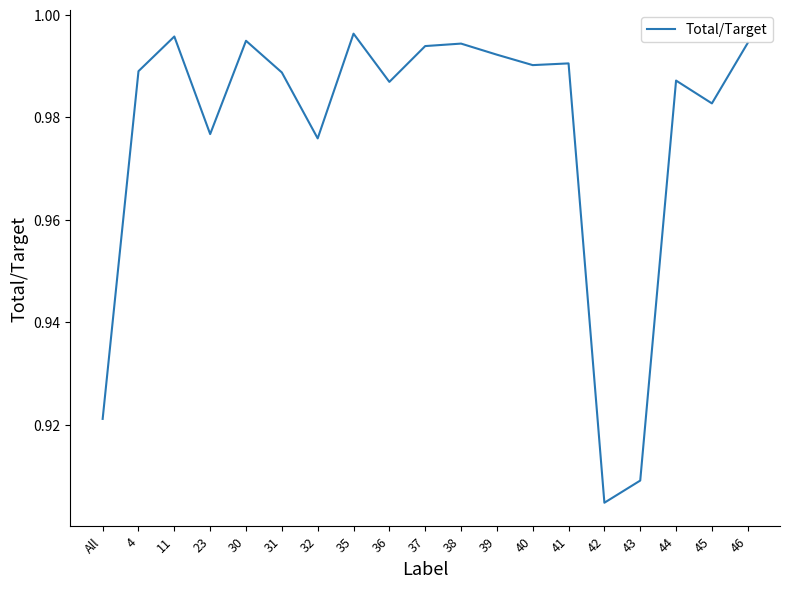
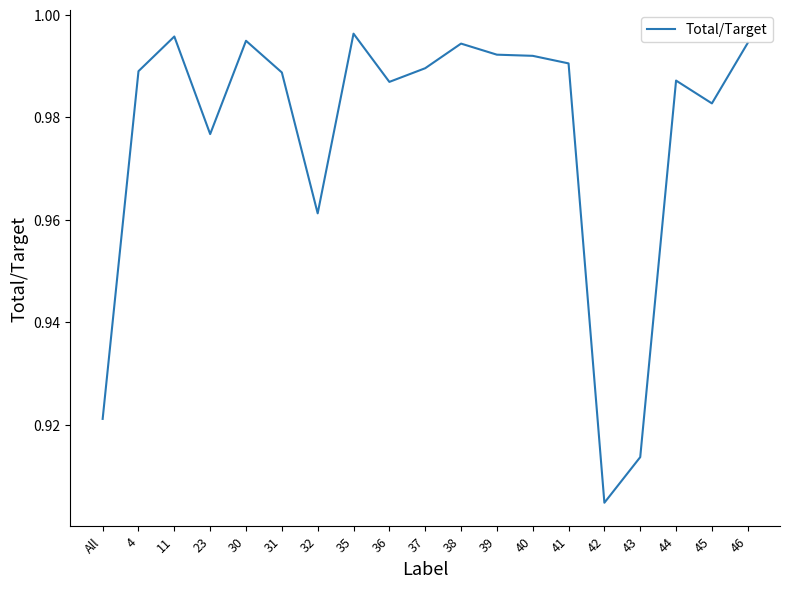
32: 0.976 -> 0.961
37: 0.994 -> 0.990
40: 0.990 -> 0.992
43: 0.909 -> 0.914
